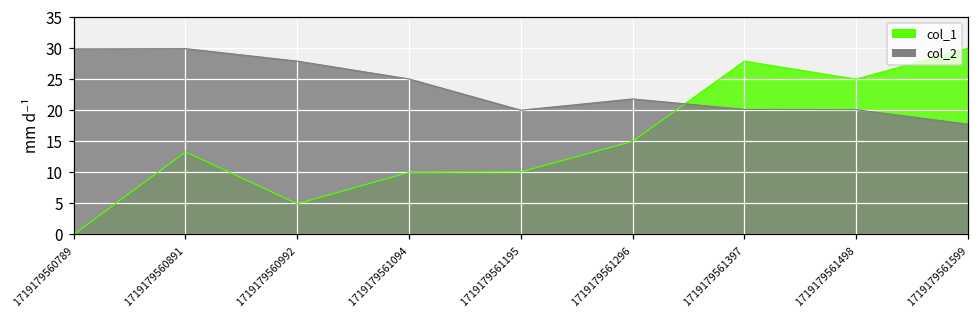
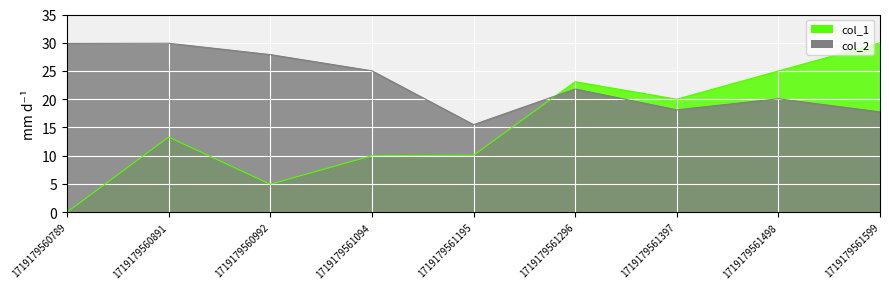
col_2, 1719179561195: 20 -> 16
col_1, 1719179561296: 15 -> 23
col_1, 1719179561397: 28 -> 20
col_2, 1719179561397: 20 -> 18
